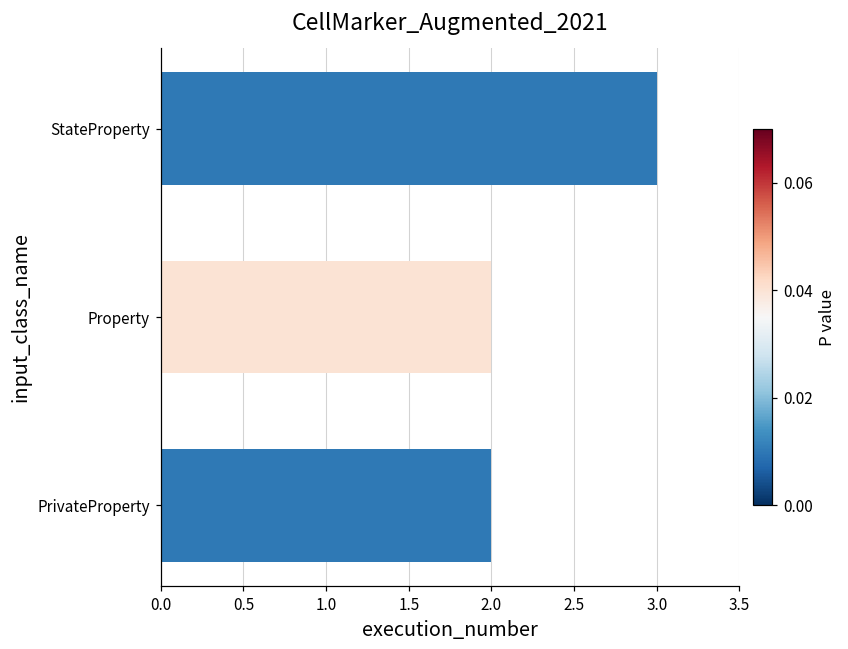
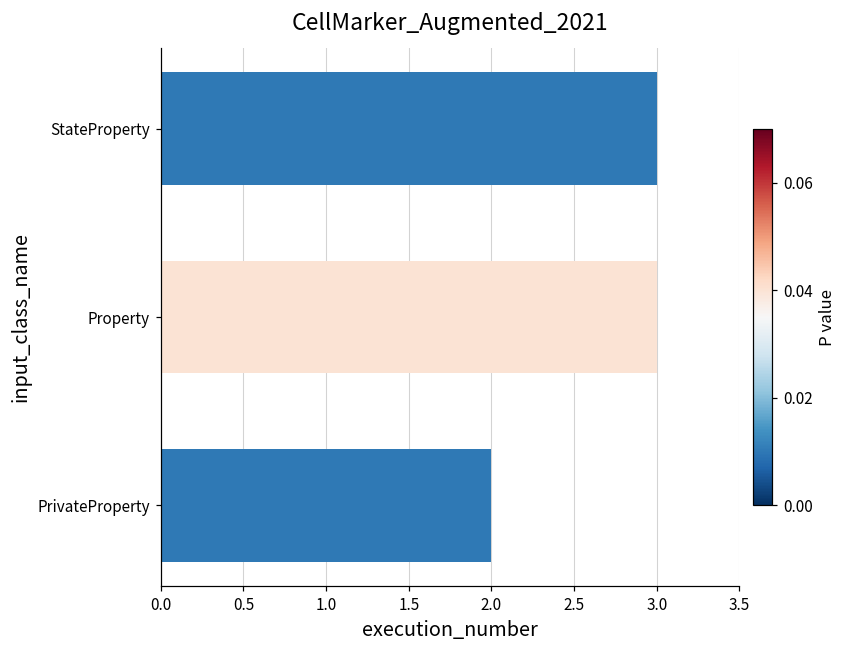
Property: 2 -> 3
